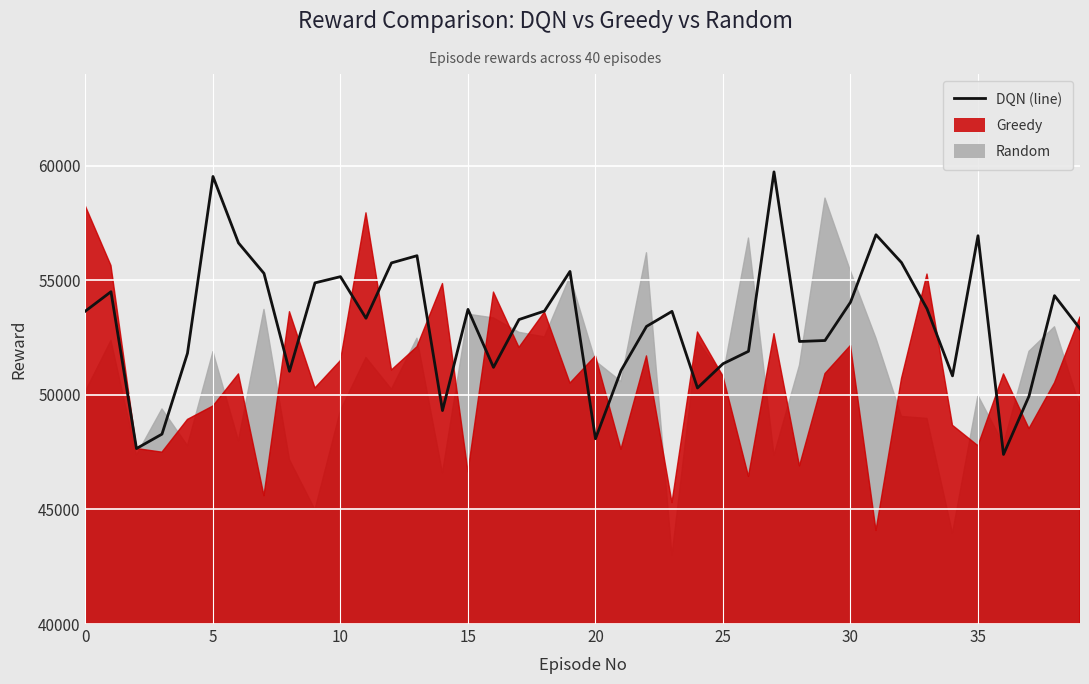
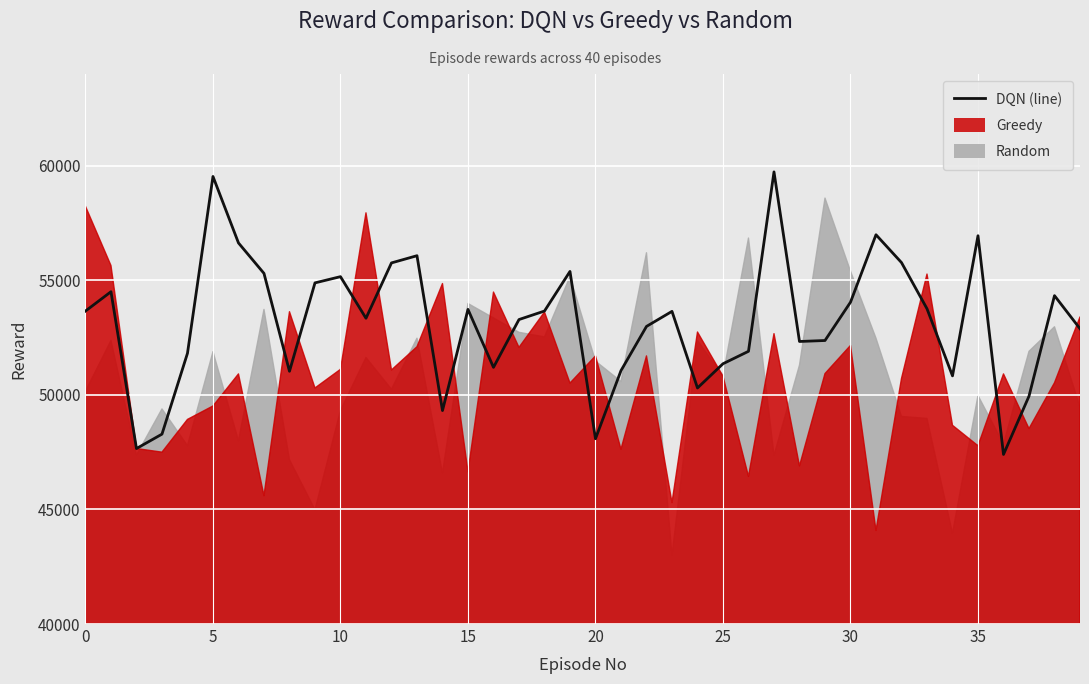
Greedy, 10: 51500 -> 51100
Random, 15: 53500 -> 54000
